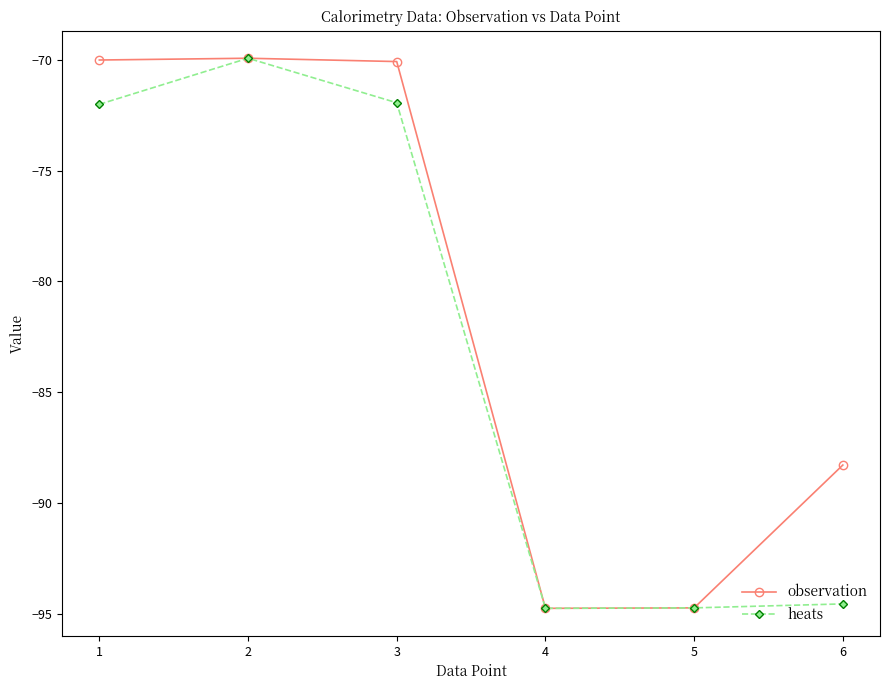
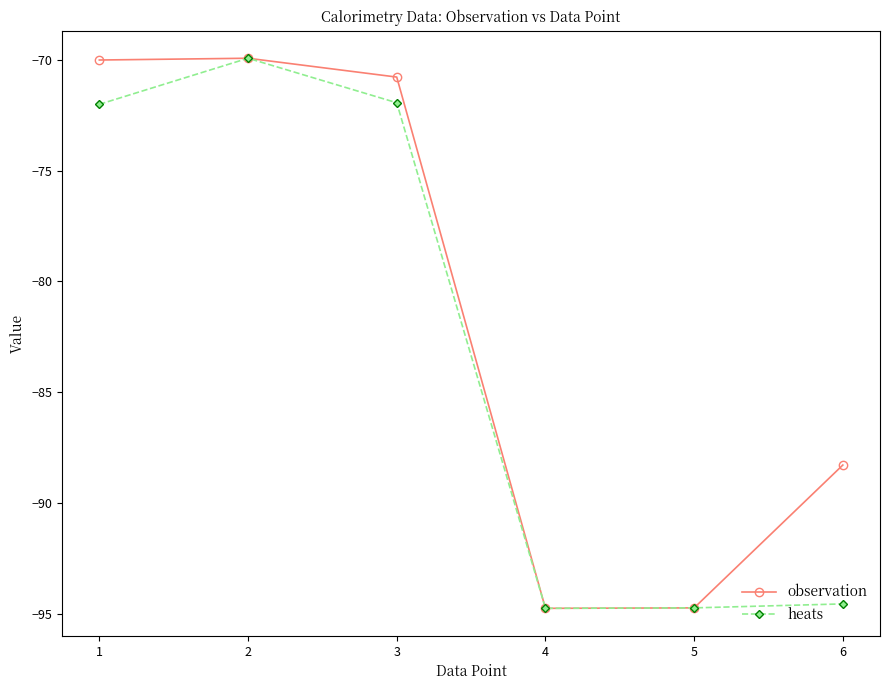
observation, 3: -70.1 -> -70.8
